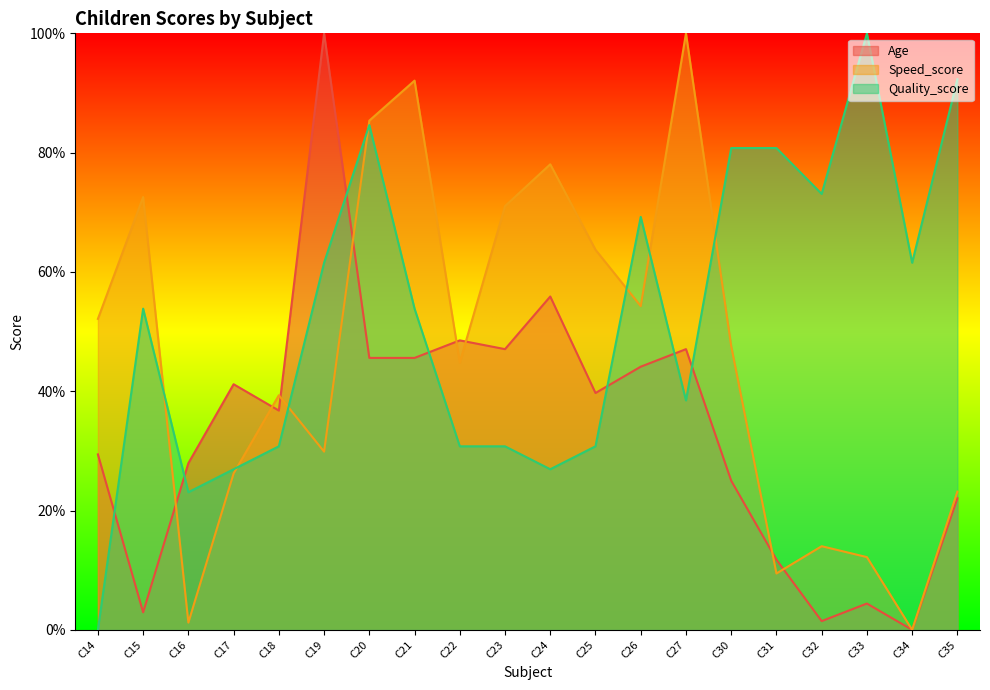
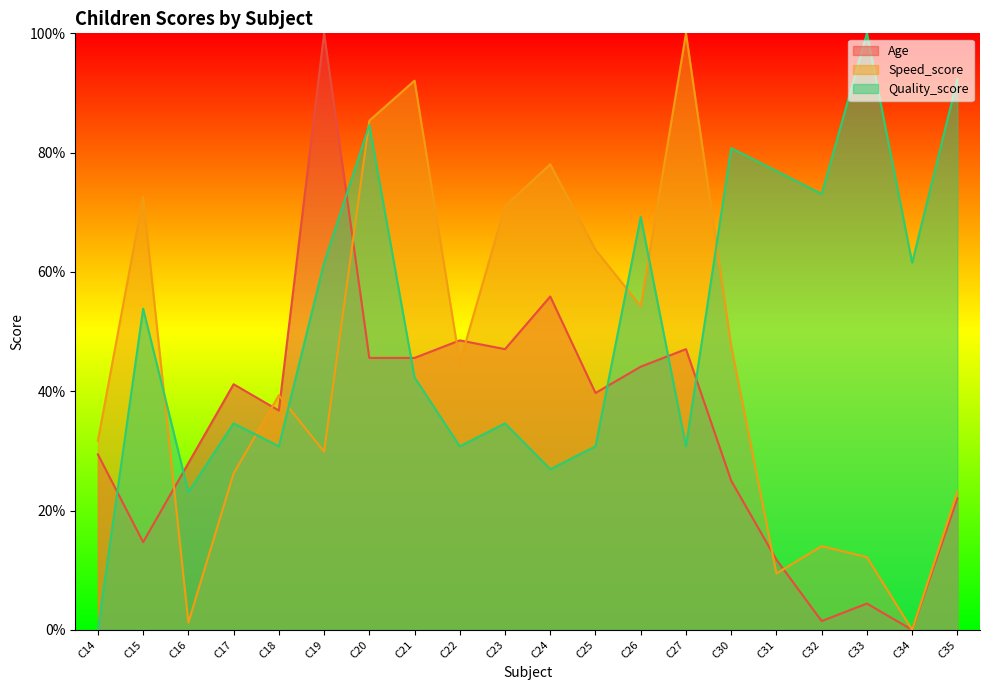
Speed_score, C14: 52% -> 32%
Age, C15: 3% -> 15%
Quality_score, C17: 27% -> 35%
Quality_score, C21: 54% -> 42%
Quality_score, C23: 31% -> 35%
Quality_score, C27: 38% -> 31%
Quality_score, C31: 81% -> 77%
